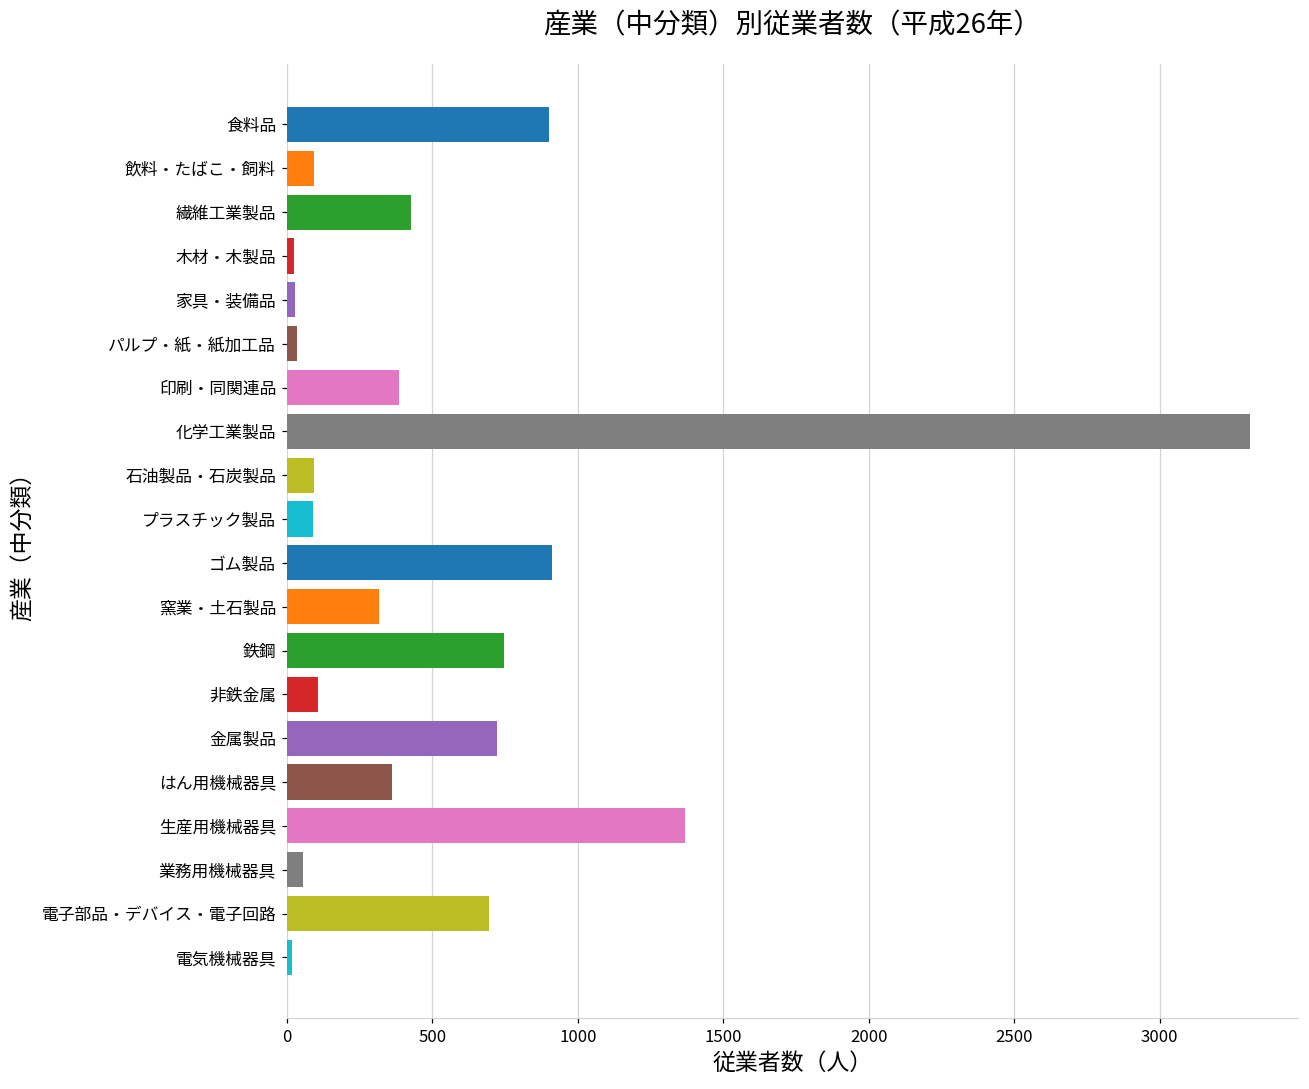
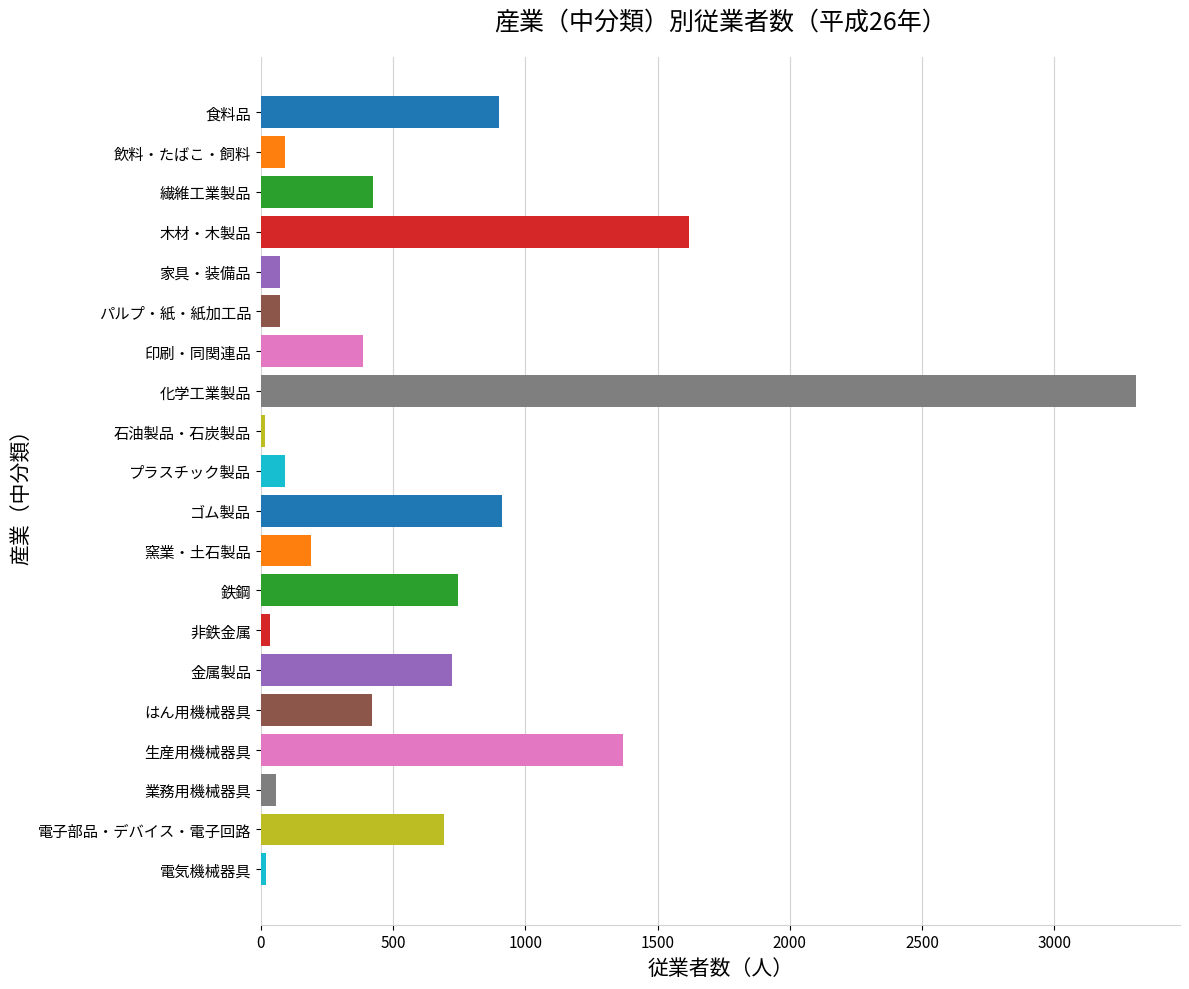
木材・木製品: 20 -> 1620
家具・装備品: 30 -> 70
パルプ・紙・紙加工品: 40 -> 70
石油製品・石炭製品: 90 -> 20
窯業・土石製品: 320 -> 190
非鉄金属: 110 -> 40
はん用機械器具: 360 -> 420
